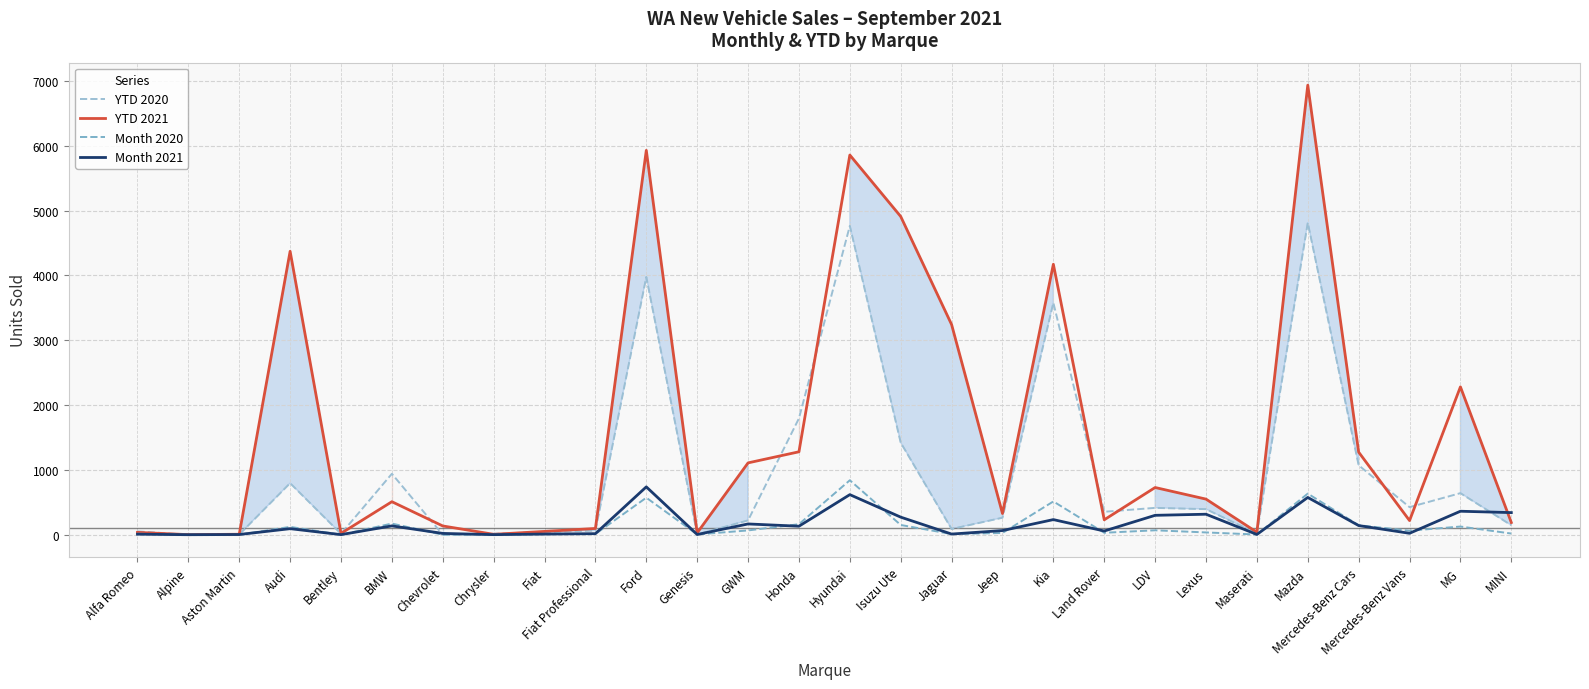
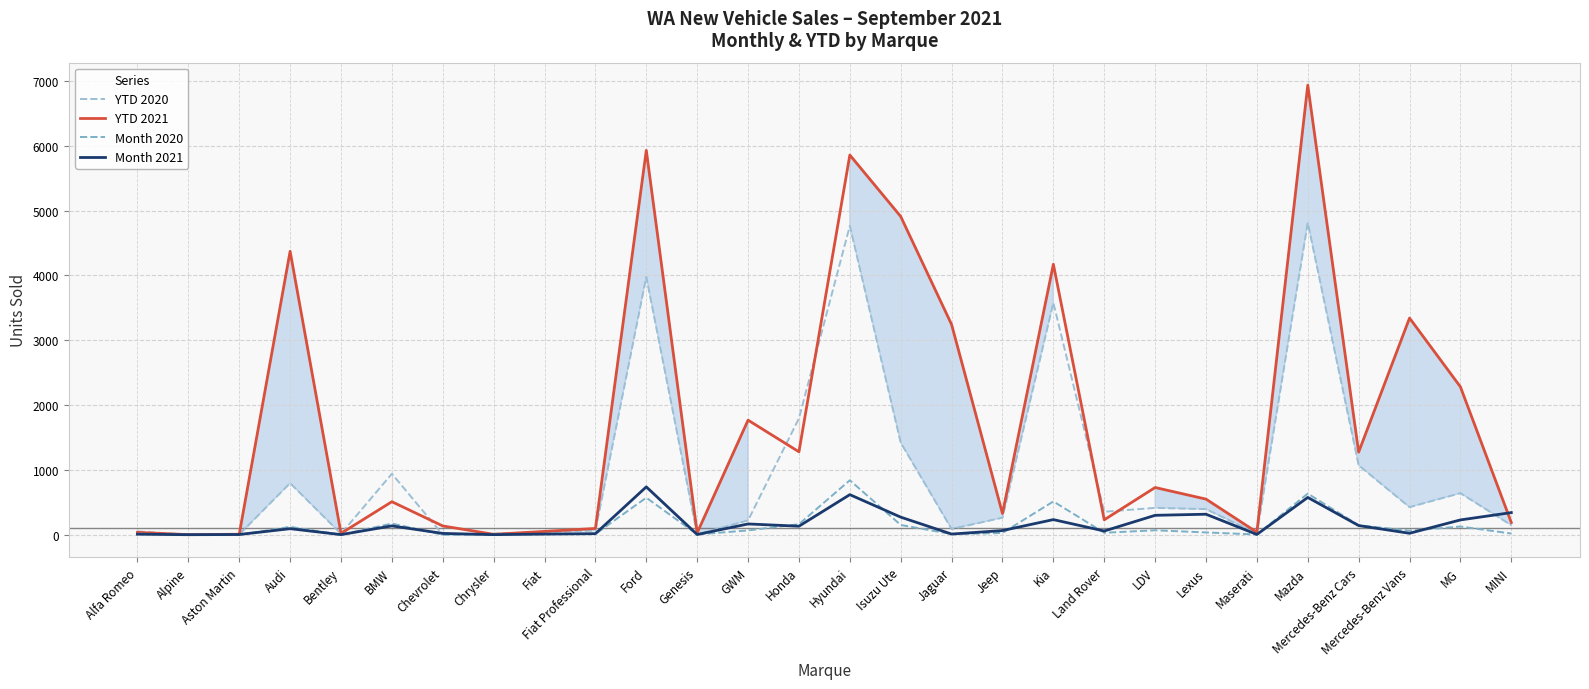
YTD 2021, GWM: 1100 -> 1800
YTD 2021, Mercedes-Benz Vans: 200 -> 3300
Month 2021, MG: 400 -> 200
